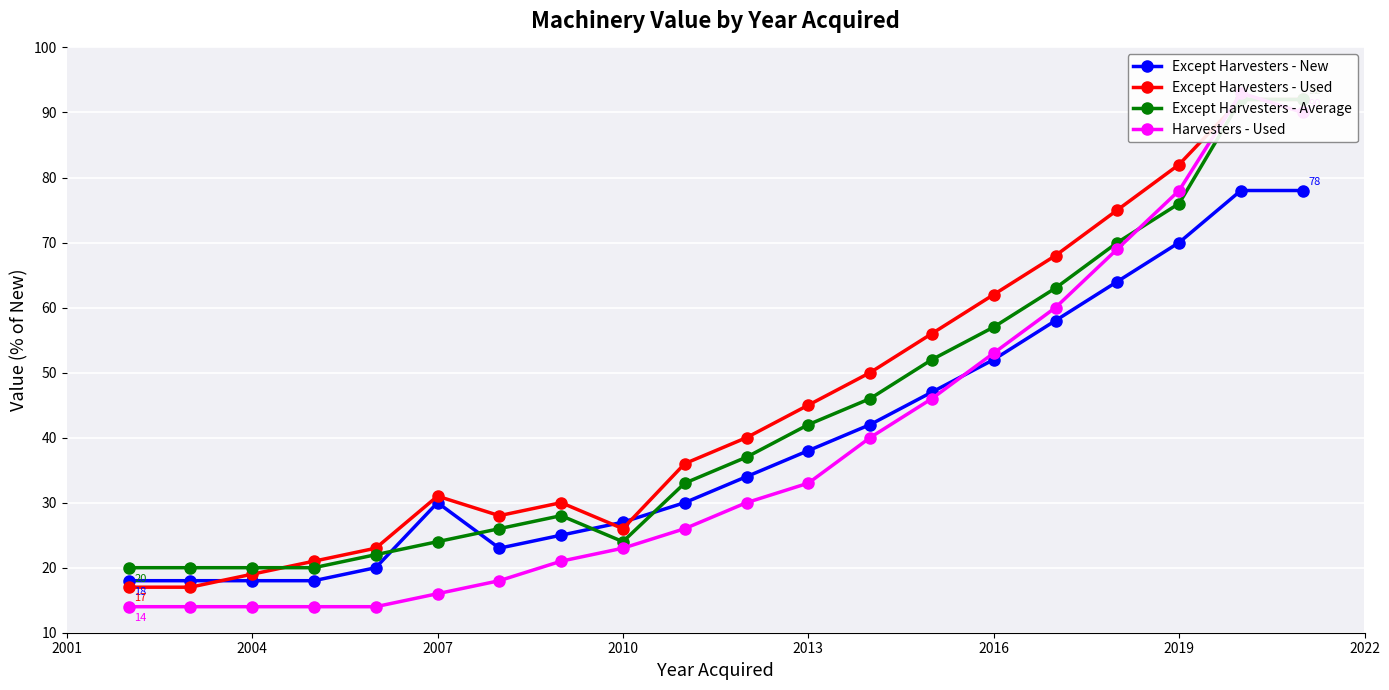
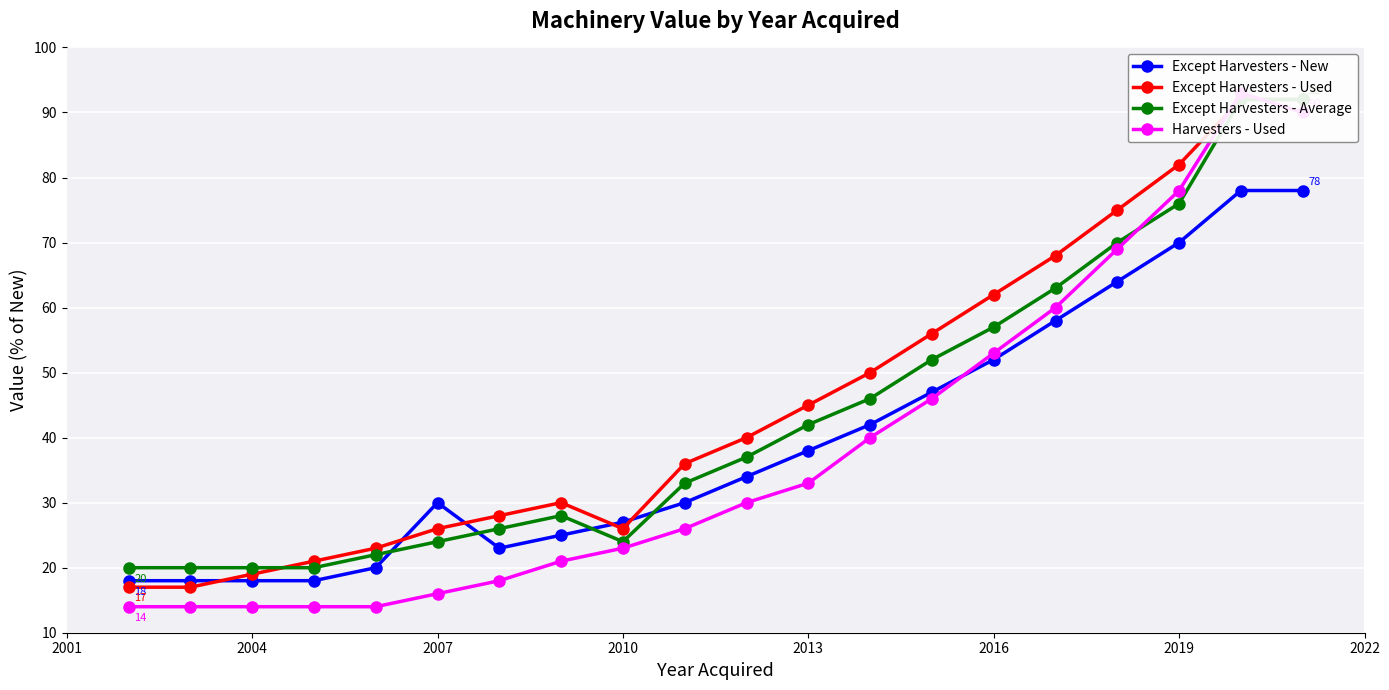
Except Harvesters - Used, 2007: 31 -> 26
